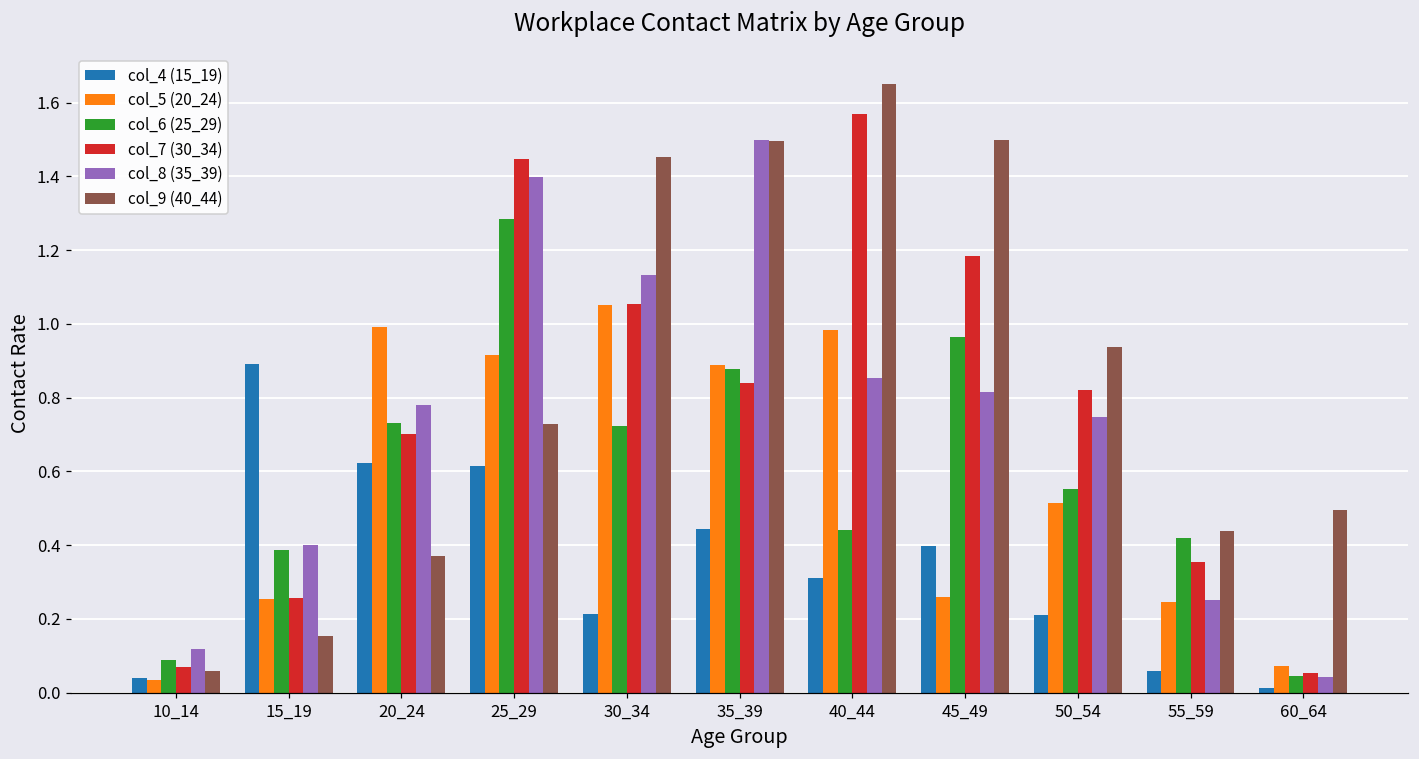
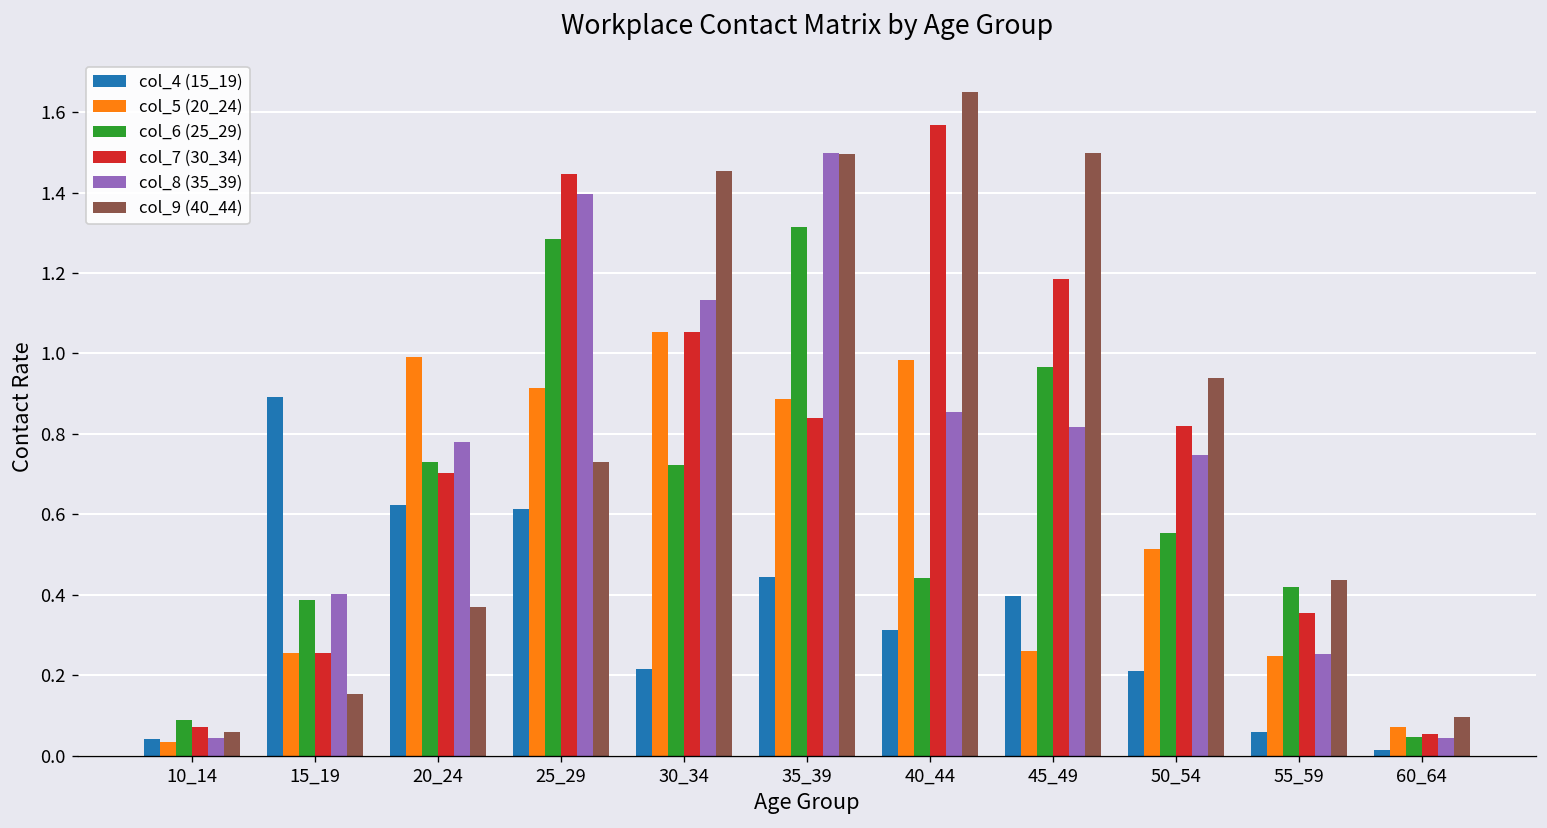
col_8 (35_39), 10_14: 0.12 -> 0.04
col_6 (25_29), 35_39: 0.88 -> 1.31
col_9 (40_44), 60_64: 0.50 -> 0.10
